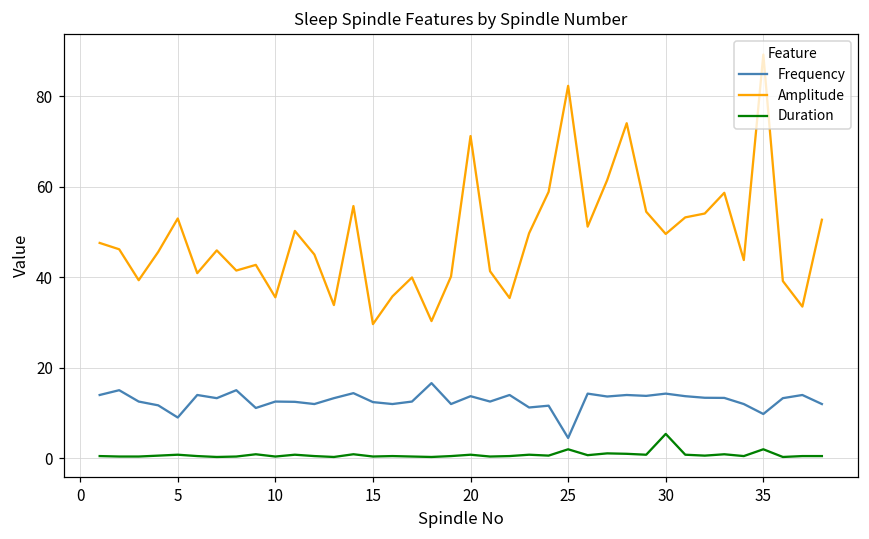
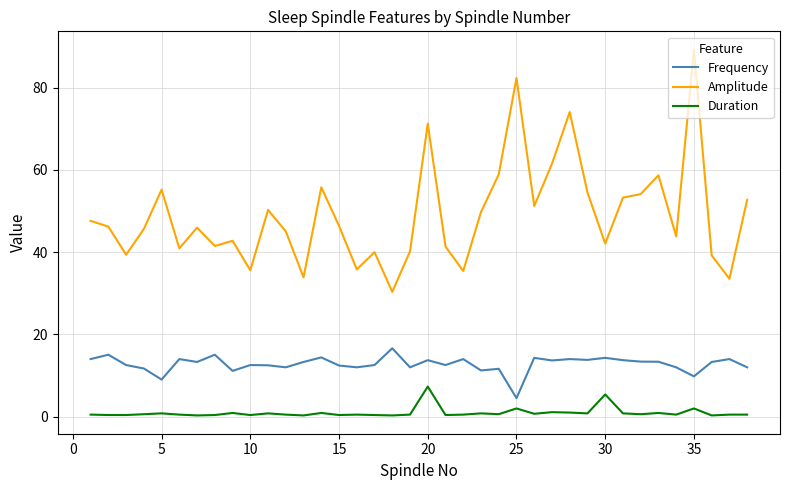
Amplitude, 5: 53 -> 55
Amplitude, 15: 30 -> 46
Duration, 20: 1 -> 7
Amplitude, 30: 50 -> 42
